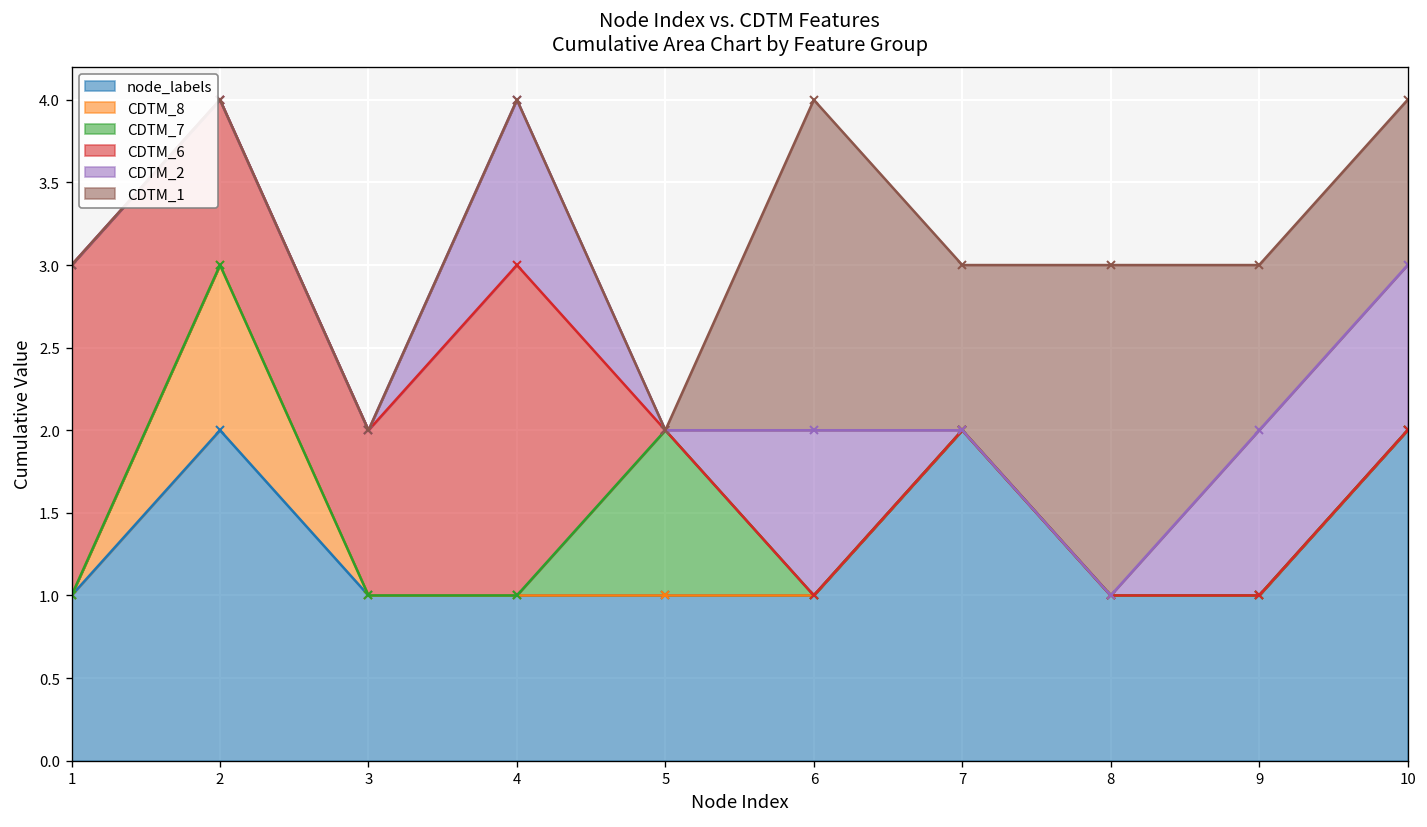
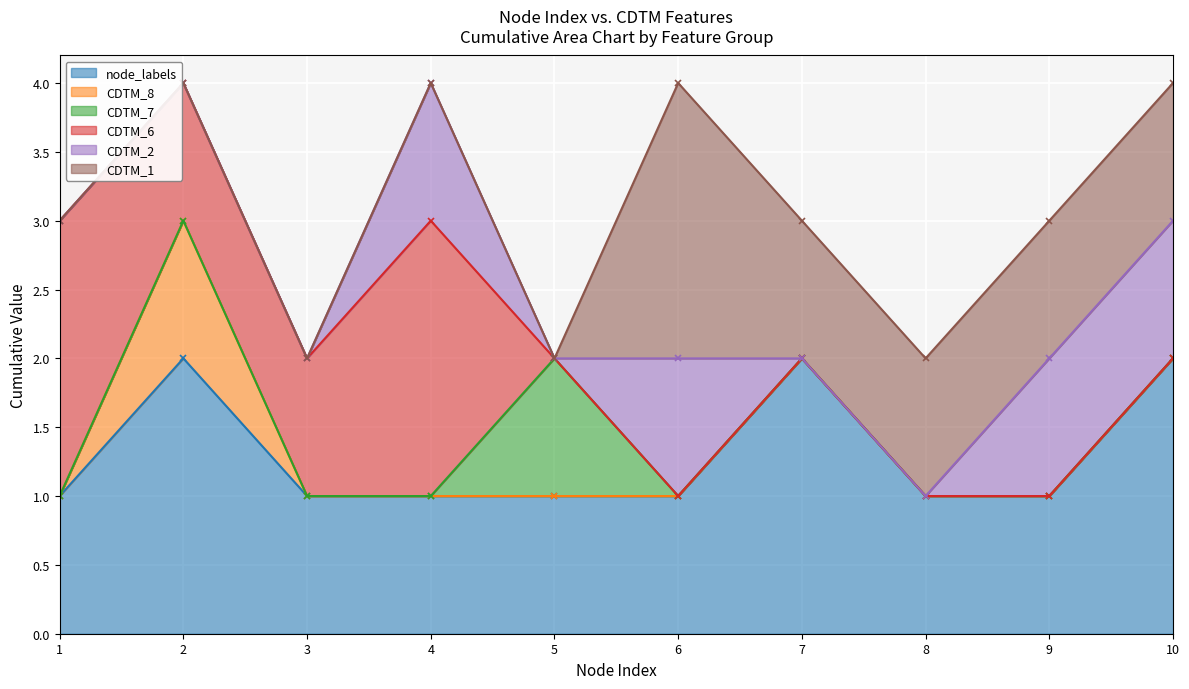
CDTM_1, 8: 2 -> 1
